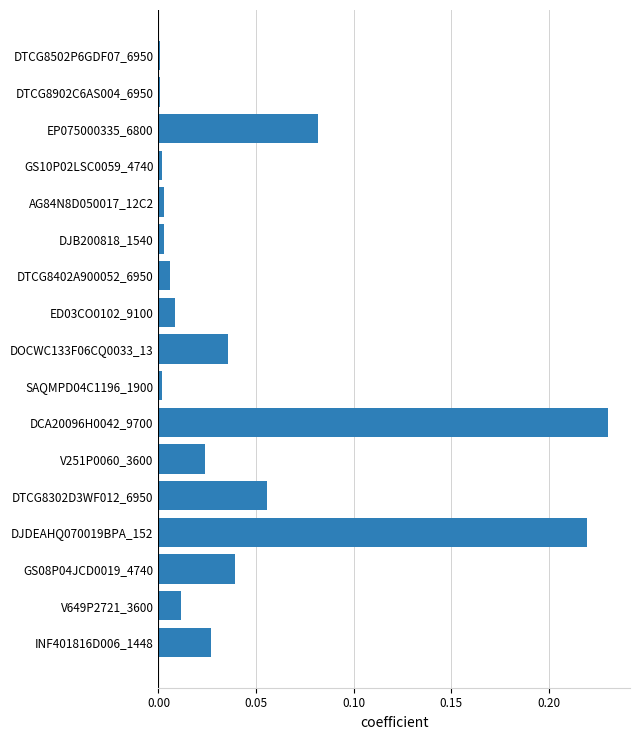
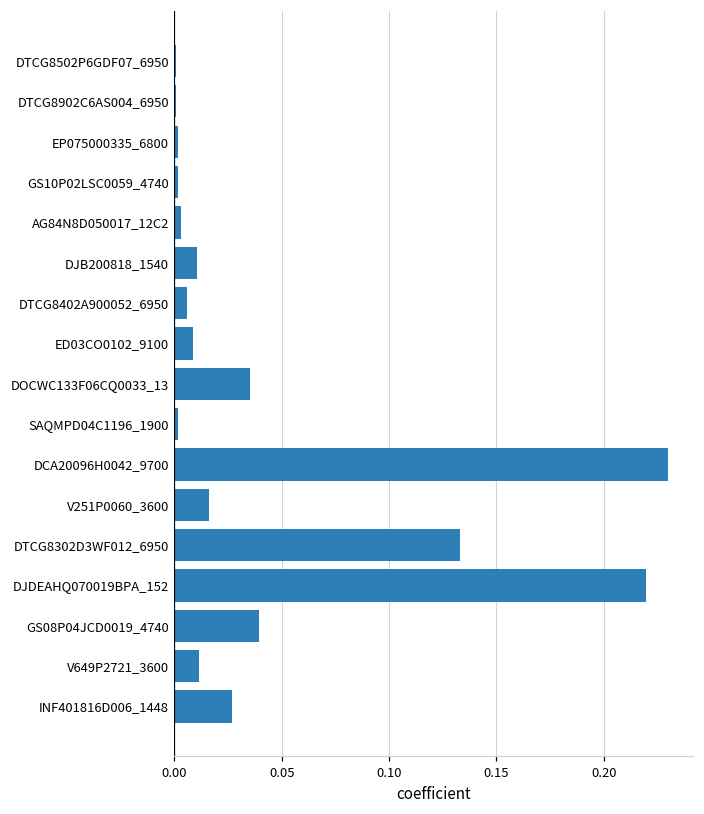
EP075000335_6800: 0.081 -> 0.002
DJB200818_1540: 0.003 -> 0.011
V251P0060_3600: 0.024 -> 0.016
DTCG8302D3WF012_6950: 0.056 -> 0.133
